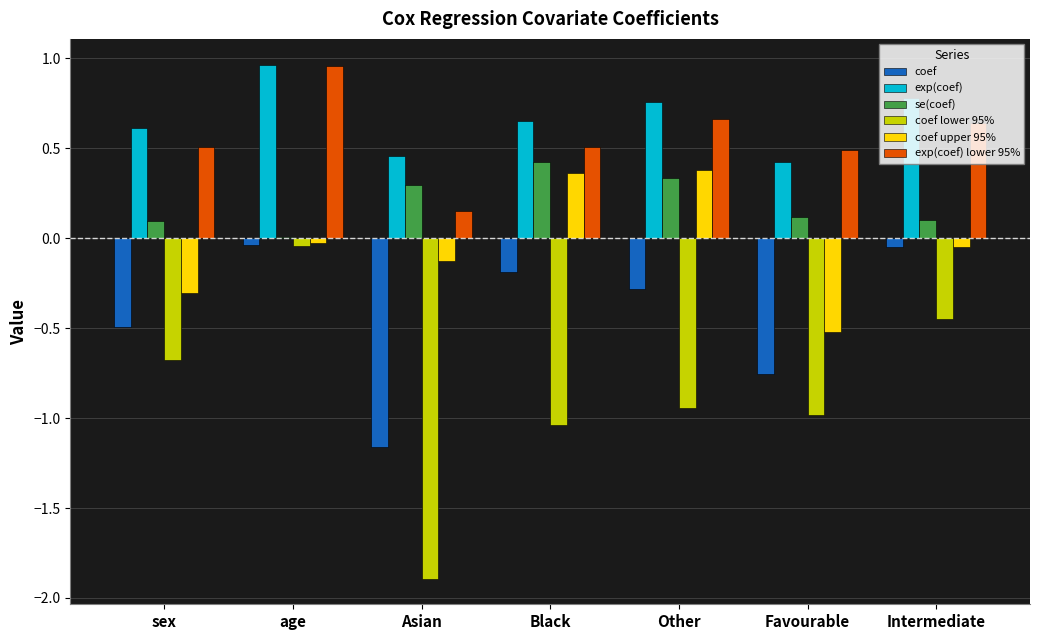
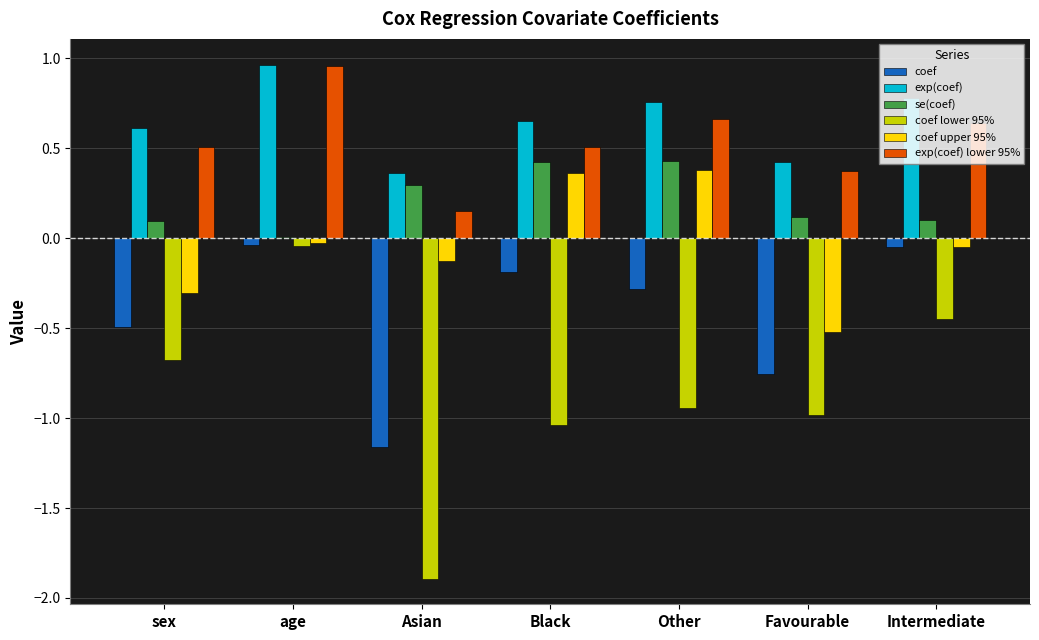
exp(coef), Asian: 0.46 -> 0.36
se(coef), Other: 0.34 -> 0.43
exp(coef) lower 95%, Favourable: 0.49 -> 0.37
